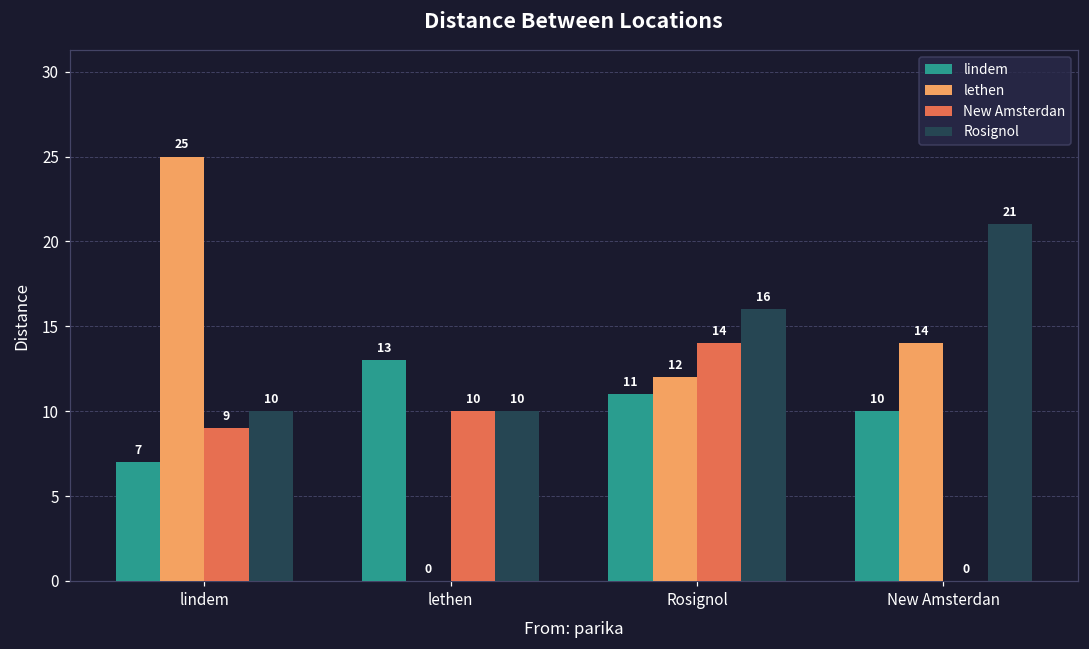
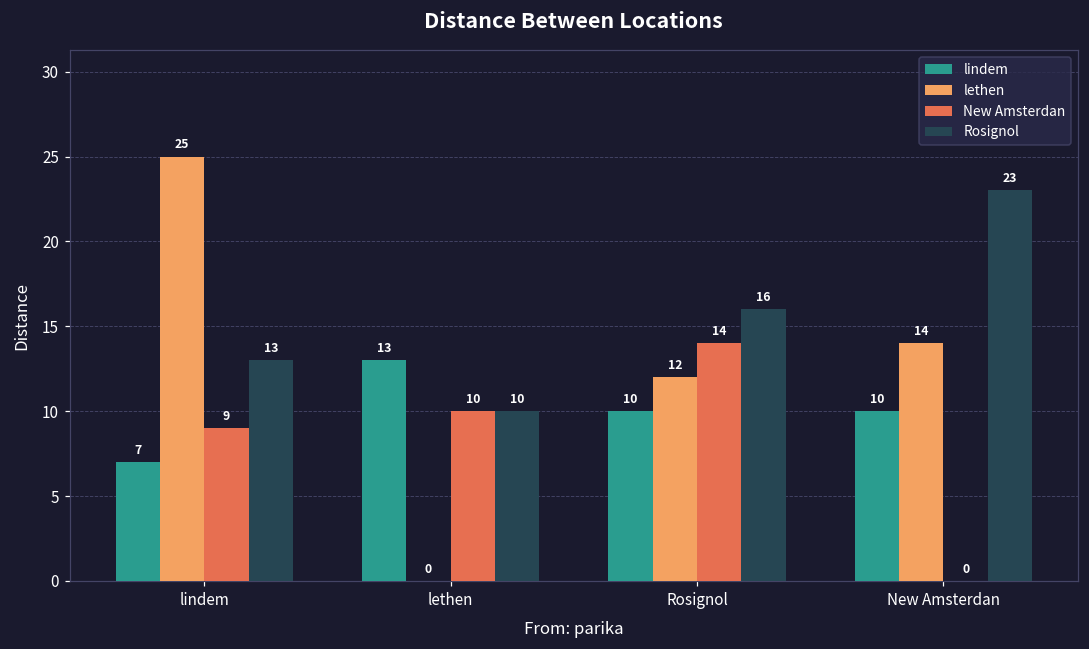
Rosignol, lindem: 10 -> 13
lindem, Rosignol: 11 -> 10
Rosignol, New Amsterdan: 21 -> 23
